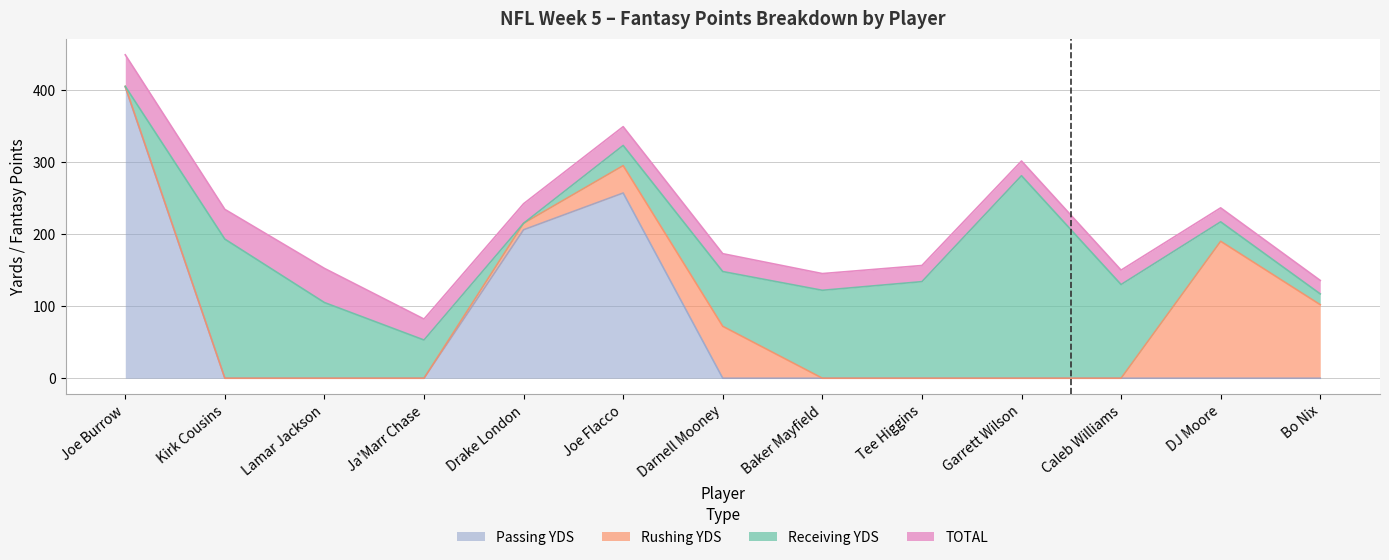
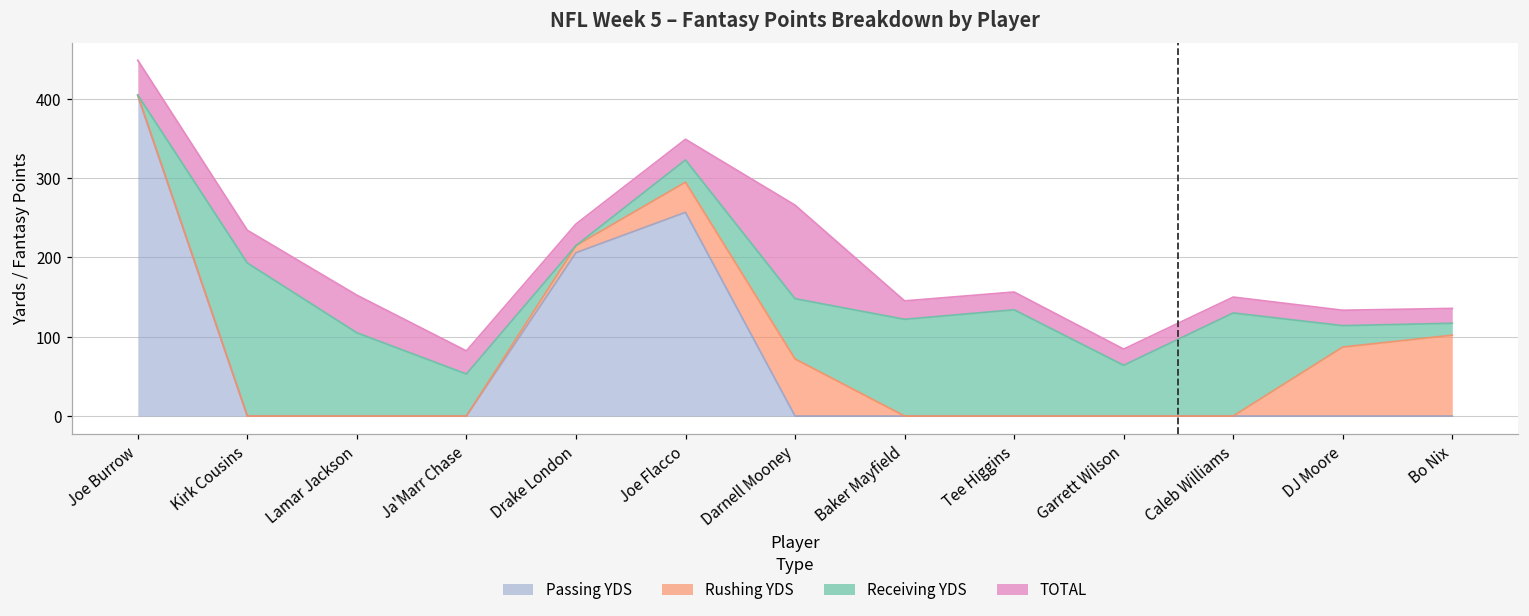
TOTAL, Darnell Mooney: 20 -> 120
Receiving YDS, Garrett Wilson: 280 -> 60
Rushing YDS, DJ Moore: 190 -> 90
